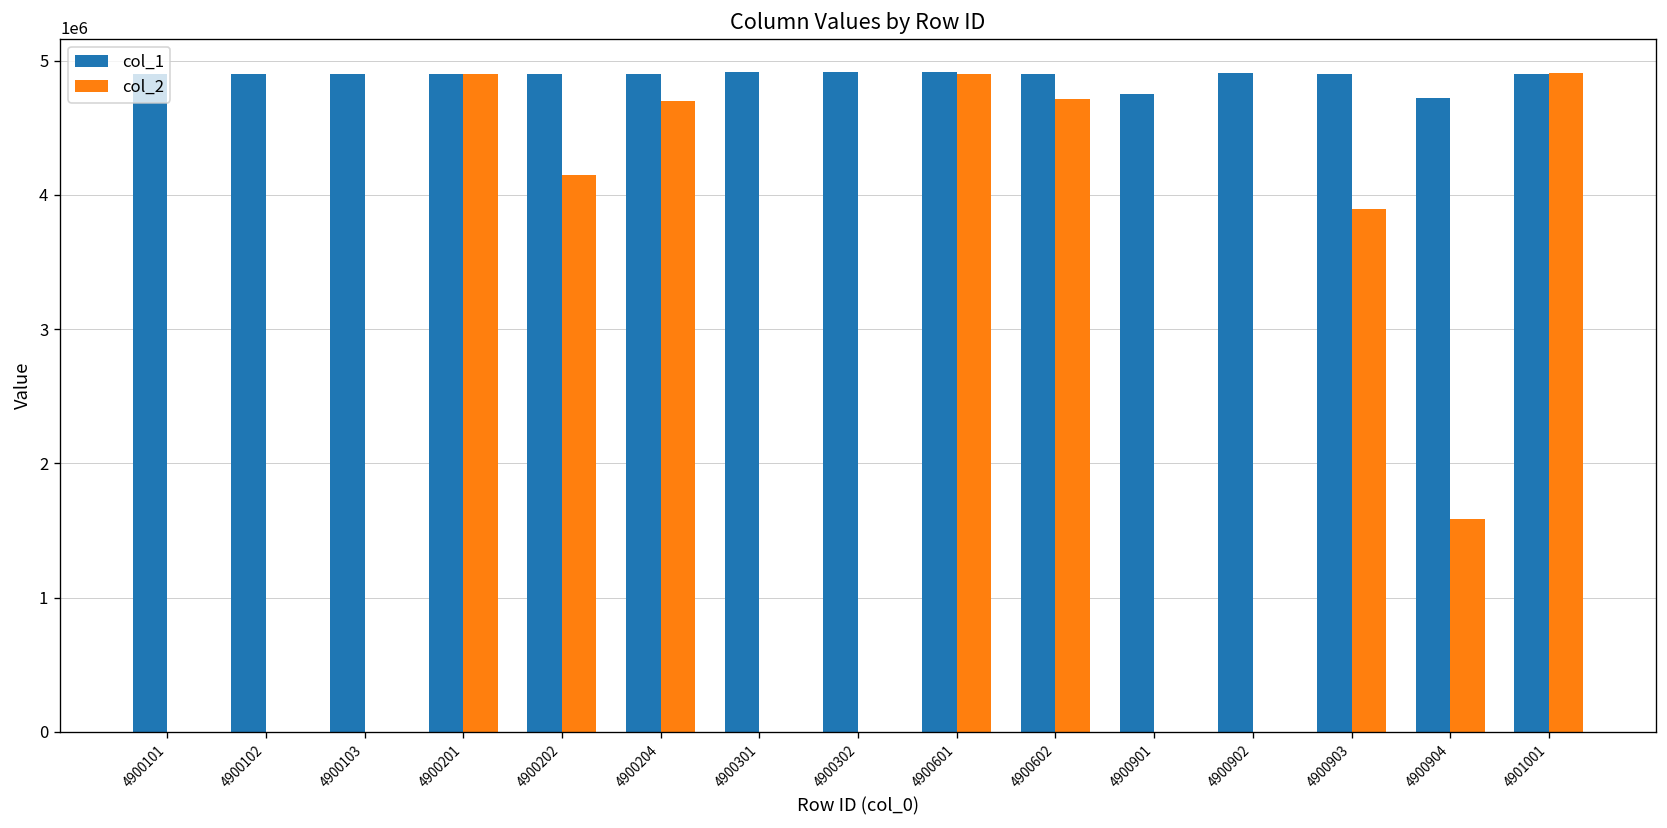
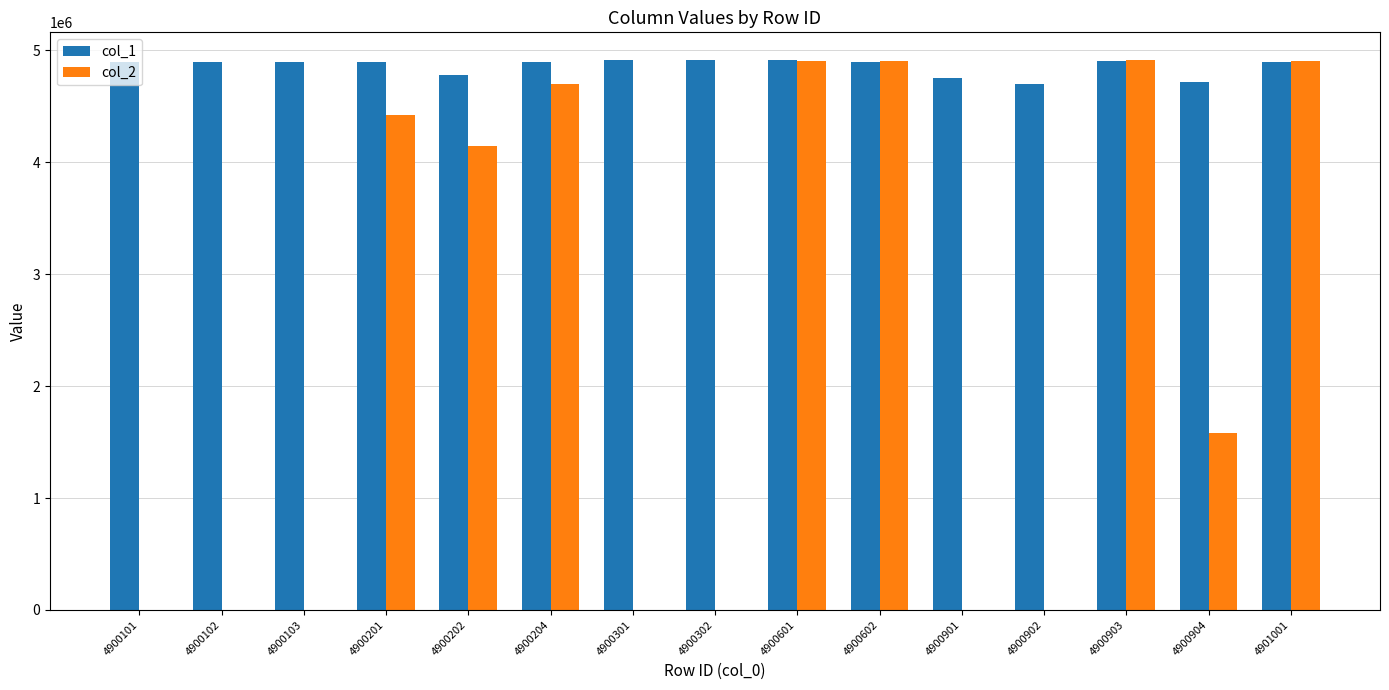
col_2, 4900201: 4900000 -> 4430000
col_1, 4900202: 4900000 -> 4780000
col_2, 4900602: 4710000 -> 4900000
col_1, 4900902: 4910000 -> 4700000
col_2, 4900903: 3890000 -> 4910000
